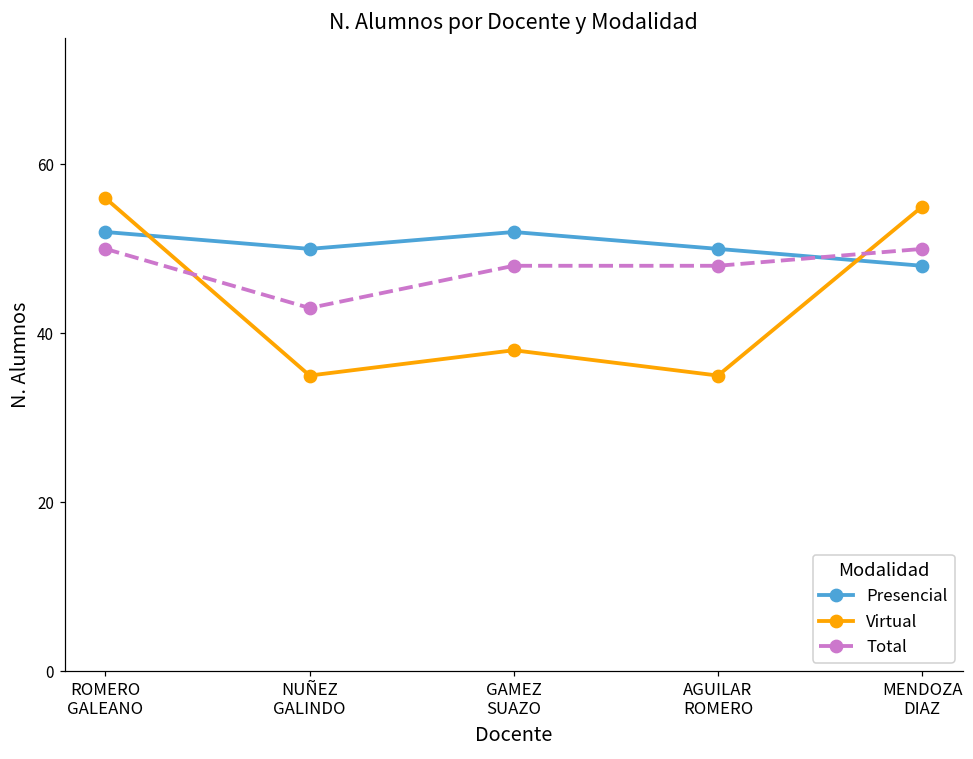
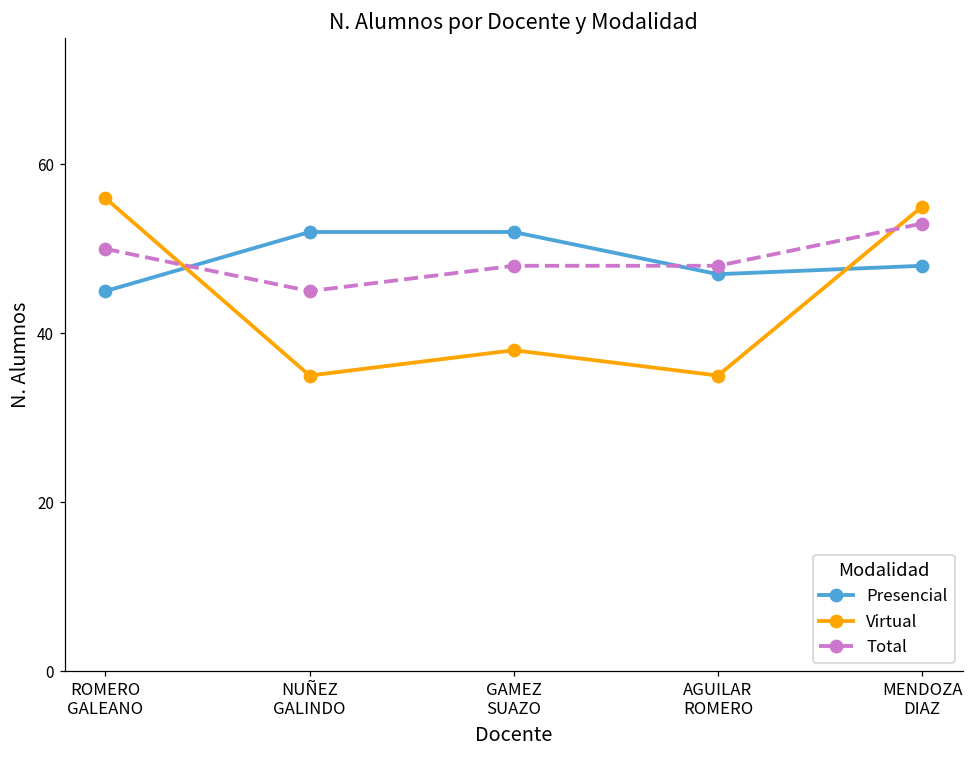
Presencial, ROMERO GALEANO: 52 -> 45
Presencial, NUÑEZ GALINDO: 50 -> 52
Total, NUÑEZ GALINDO: 43 -> 45
Presencial, AGUILAR ROMERO: 50 -> 47
Total, MENDOZA DIAZ: 50 -> 53
